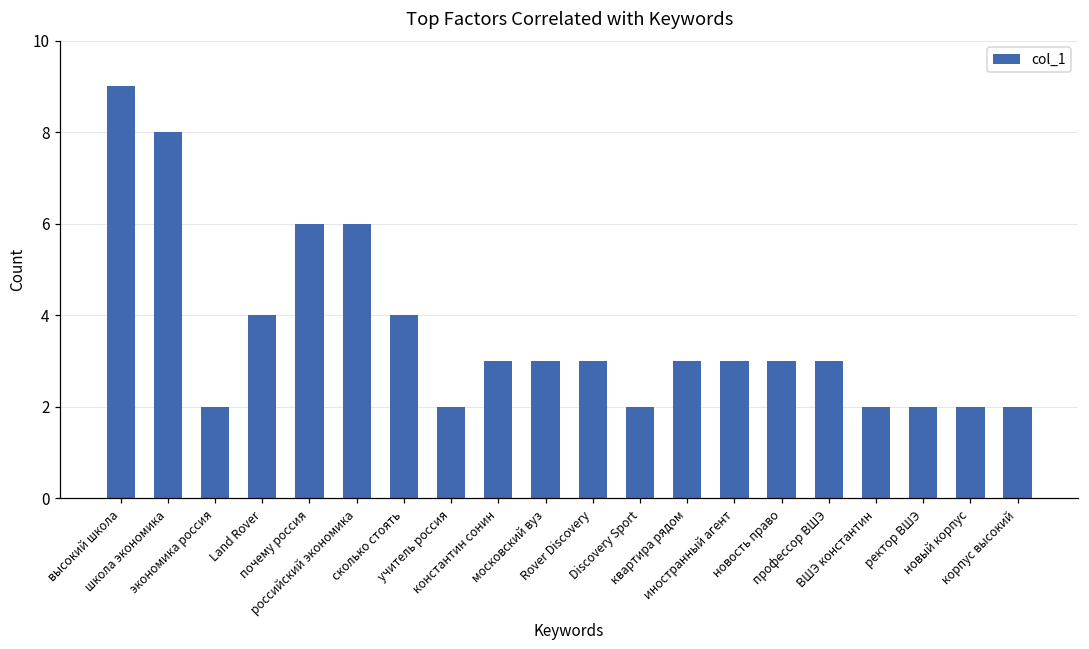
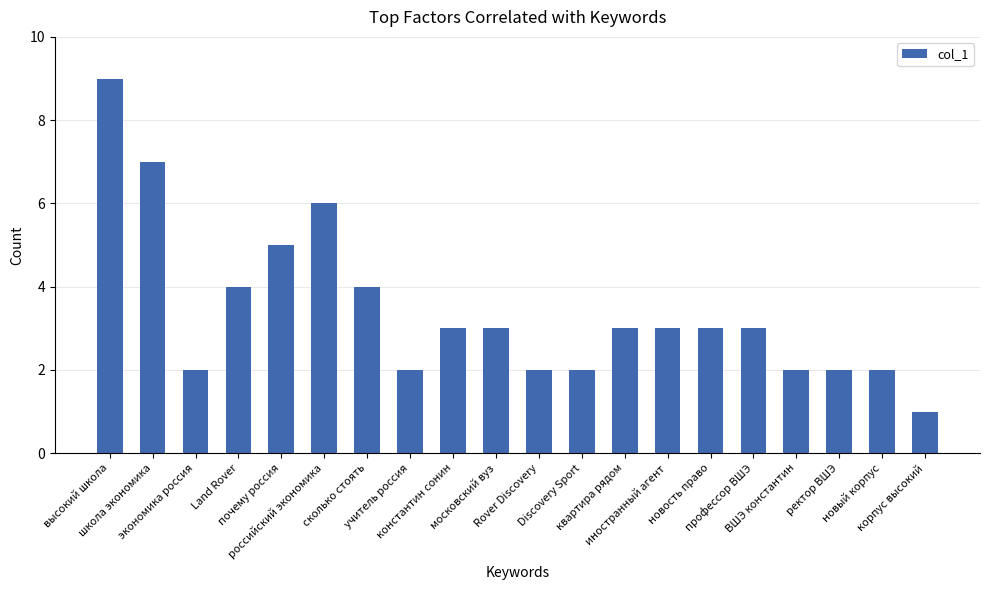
школа экономика: 8 -> 7
почему россия: 6 -> 5
Rover Discovery: 3 -> 2
корпус высокий: 2 -> 1
